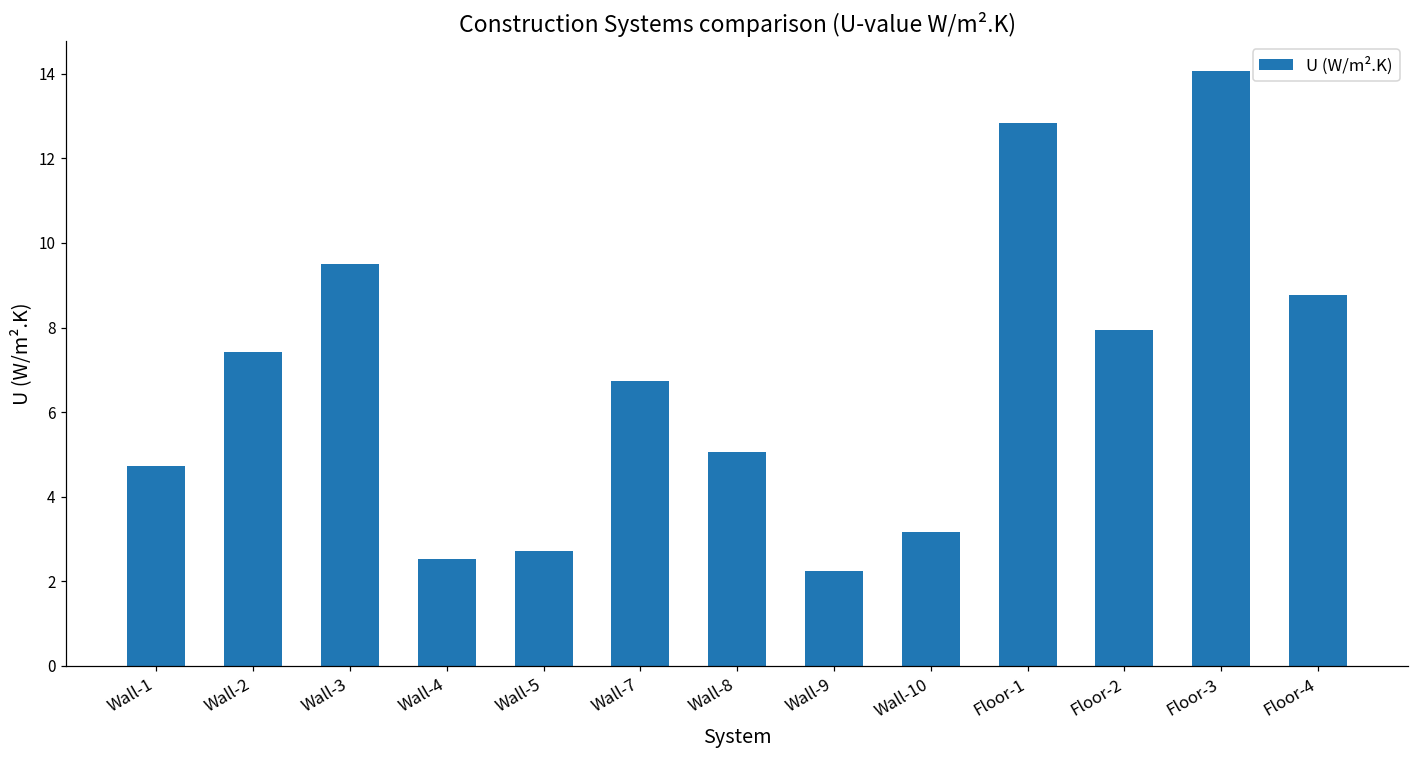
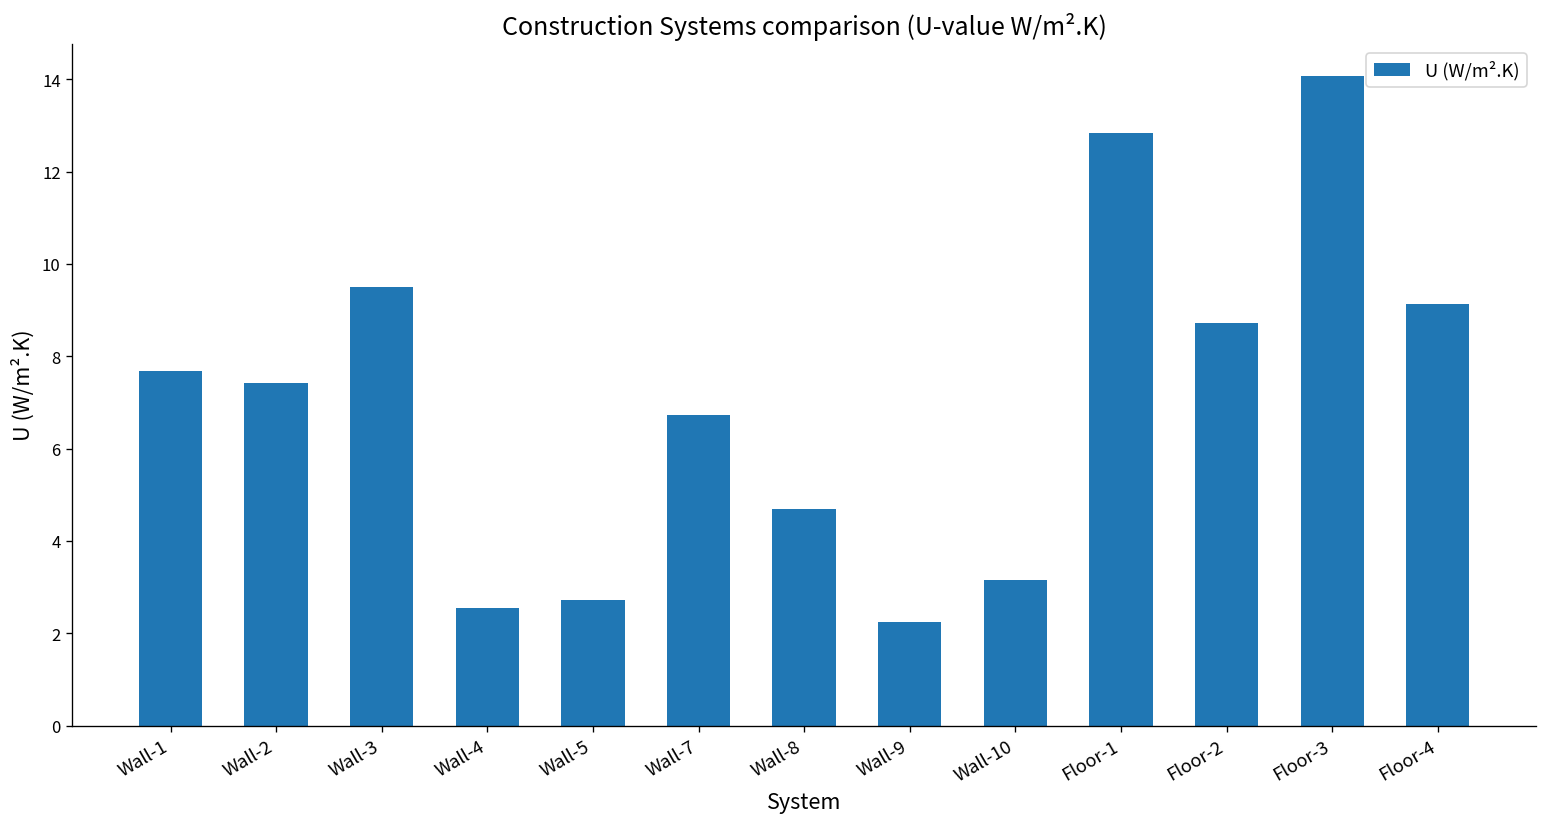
Wall-1: 4.7 -> 7.7
Wall-8: 5.0 -> 4.7
Floor-2: 7.9 -> 8.7
Floor-4: 8.8 -> 9.1
